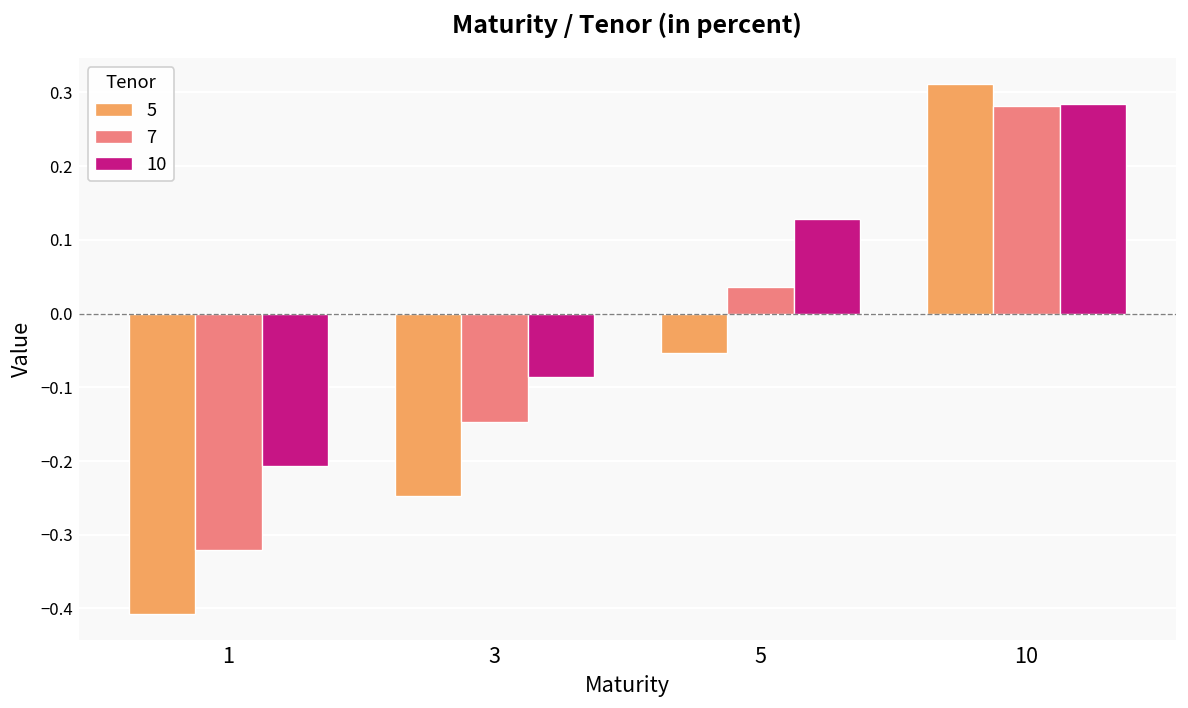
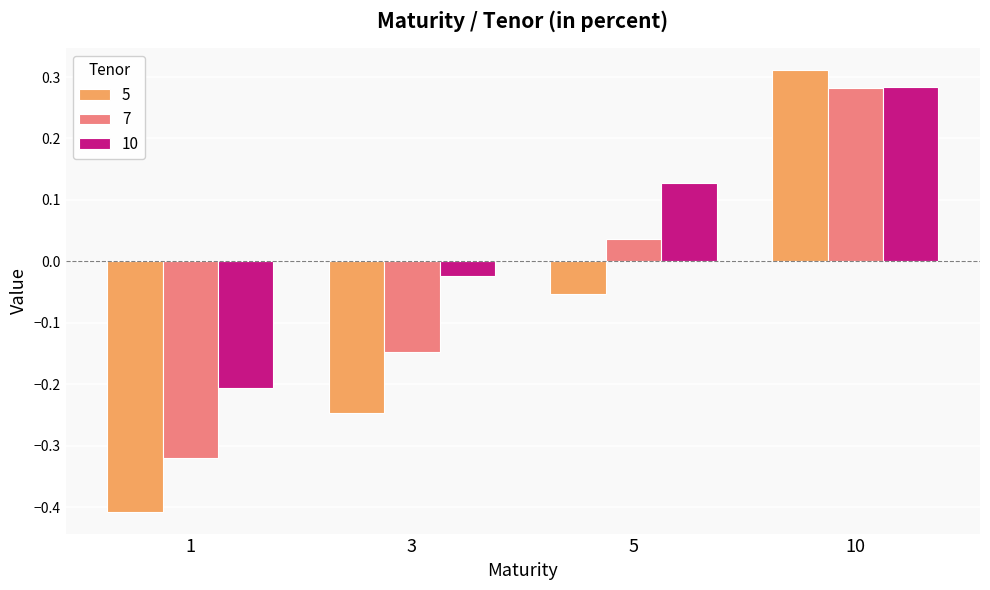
10, 3: -0.09 -> -0.02
